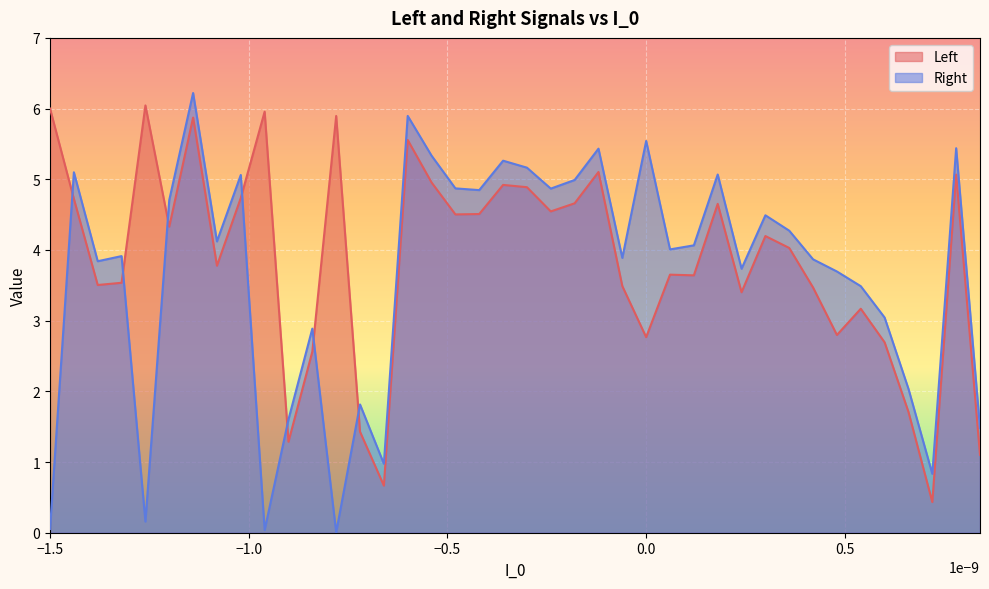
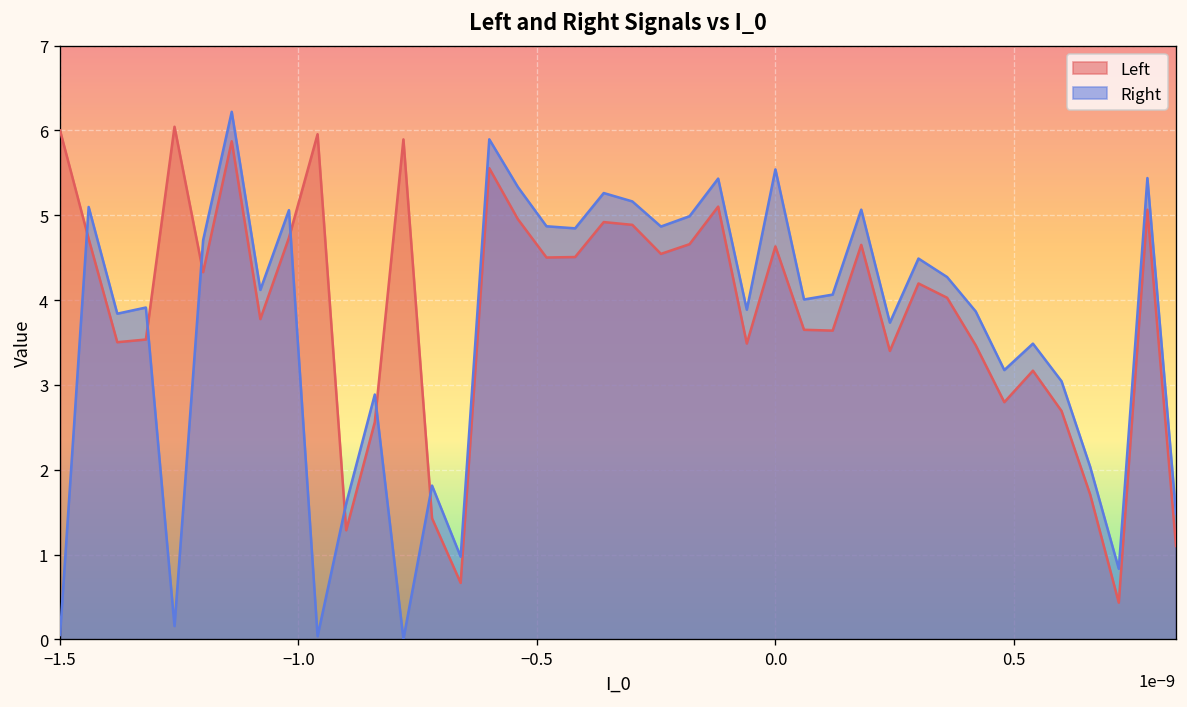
Left, 0.0: 2.8 -> 4.6
Right, 0.5: 3.7 -> 3.2
